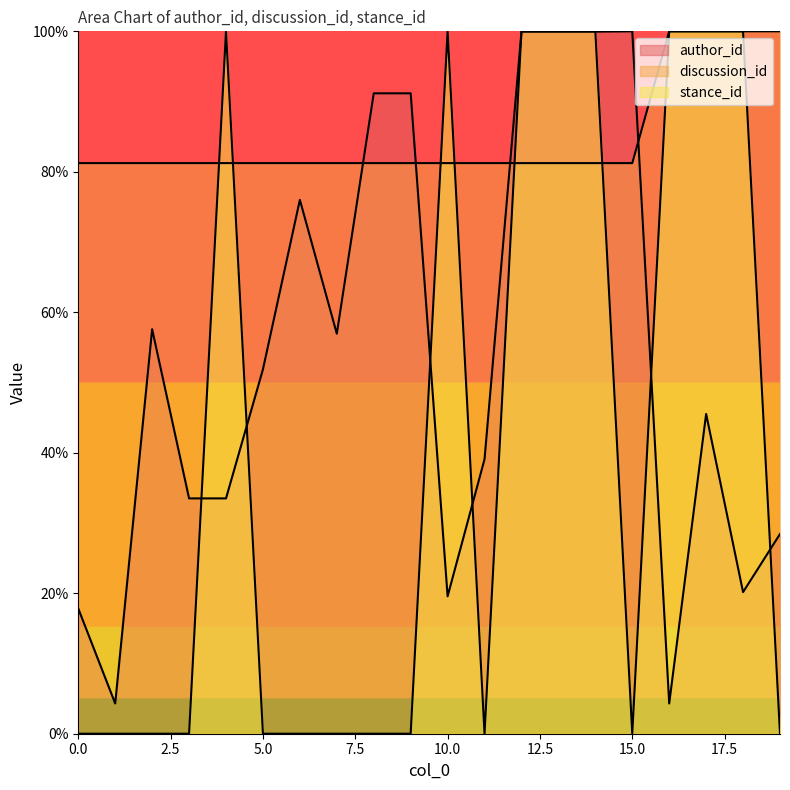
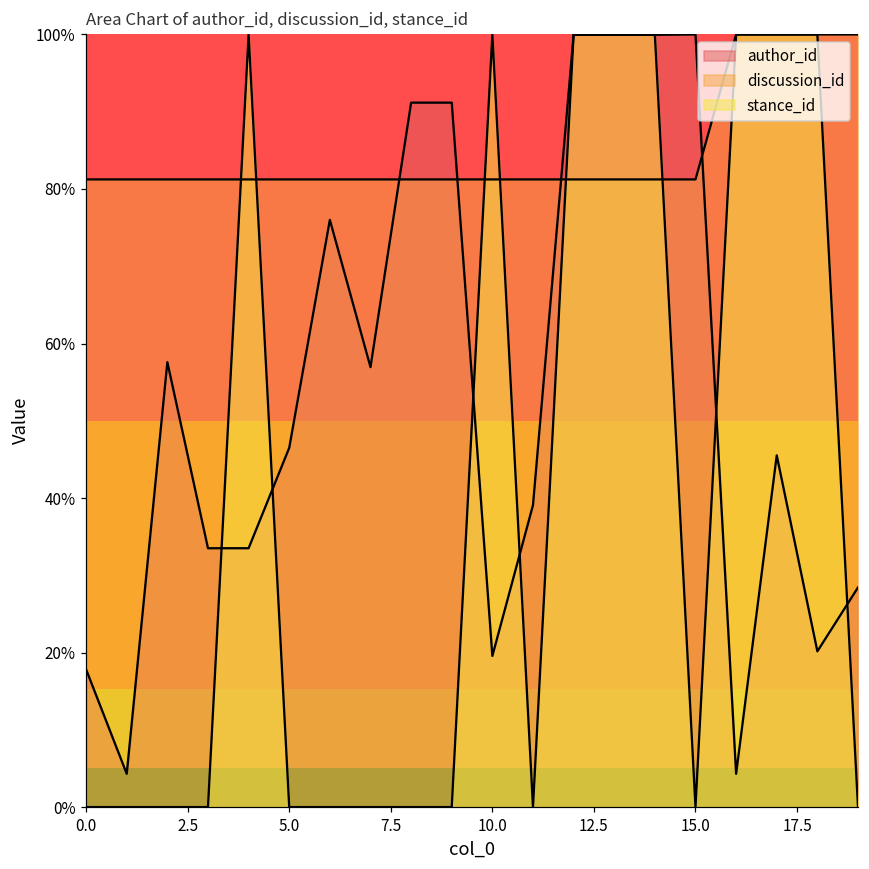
author_id, 5.0: 52% -> 47%
